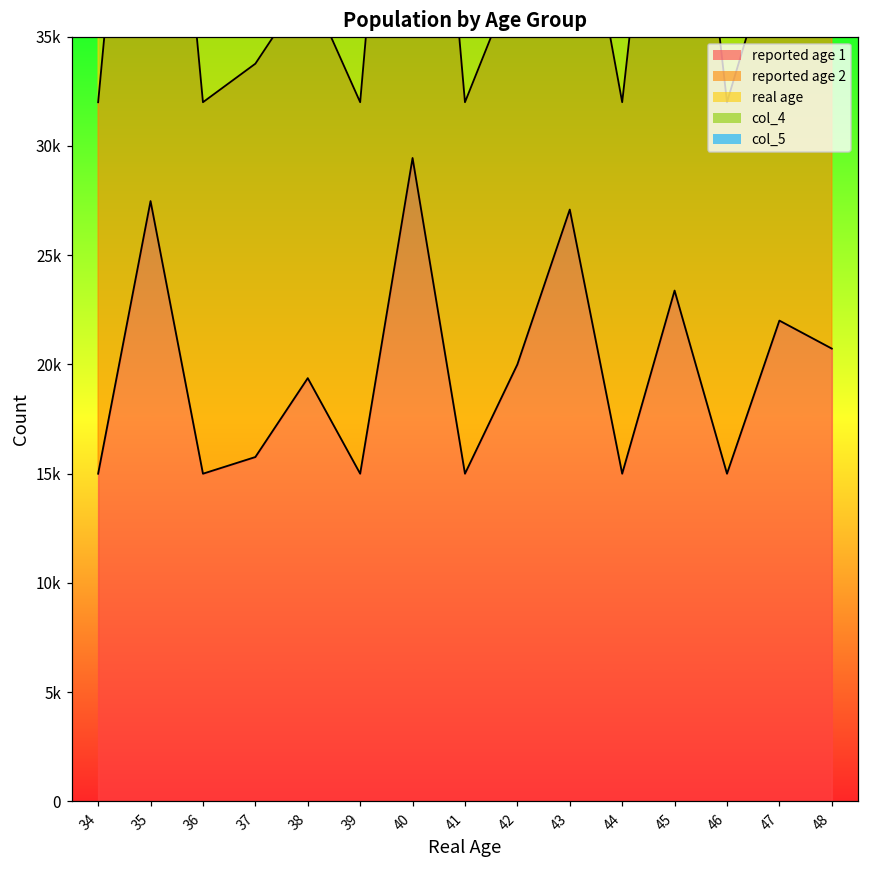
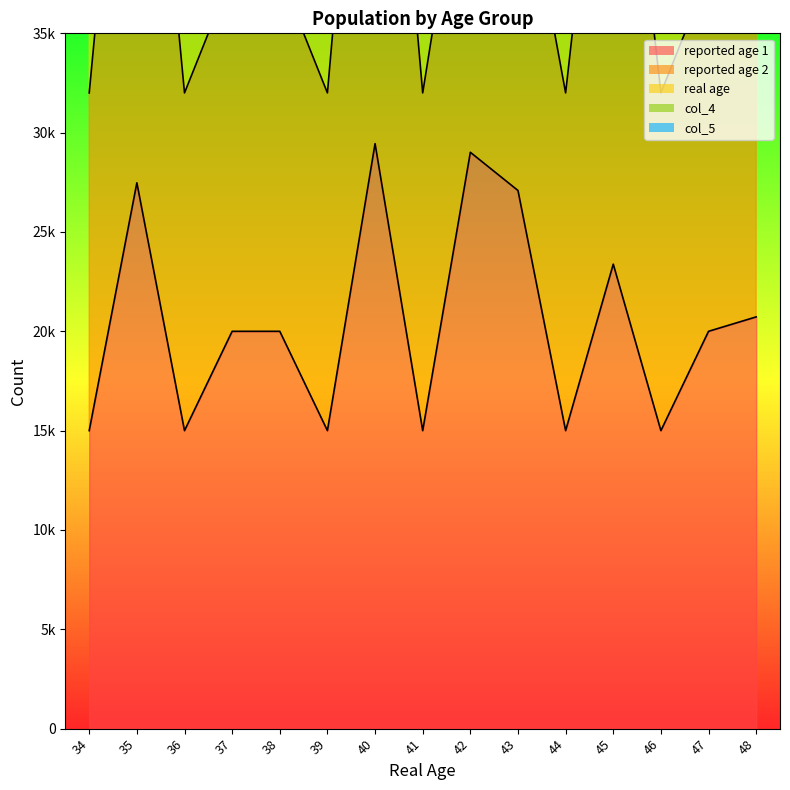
reported age 1, 37: 15800 -> 20000
reported age 1, 38: 19400 -> 20000
reported age 1, 42: 20000 -> 29000
reported age 1, 47: 22000 -> 20000
